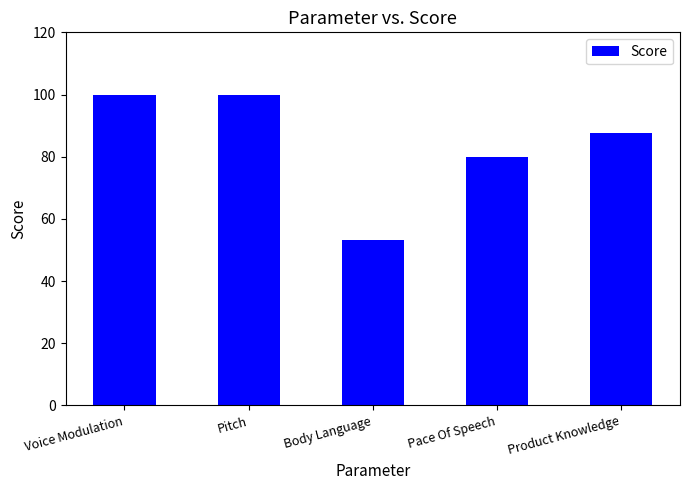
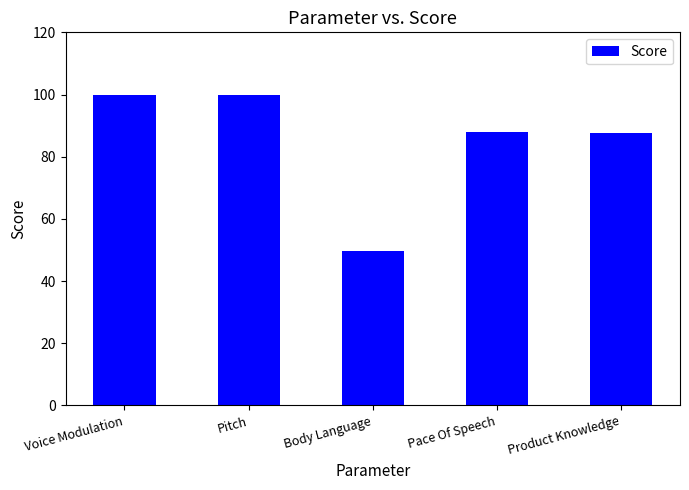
Body Language: 53 -> 50
Pace Of Speech: 80 -> 88
